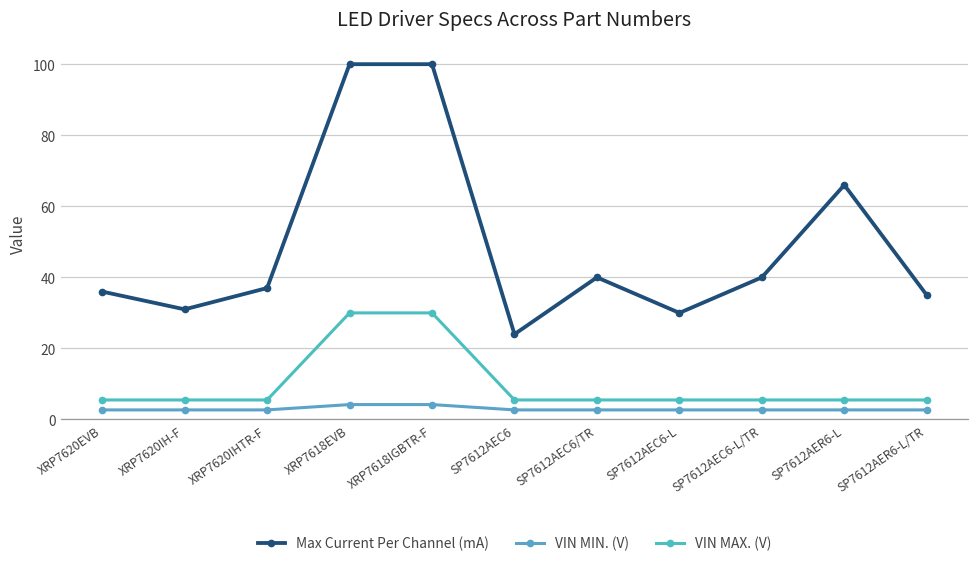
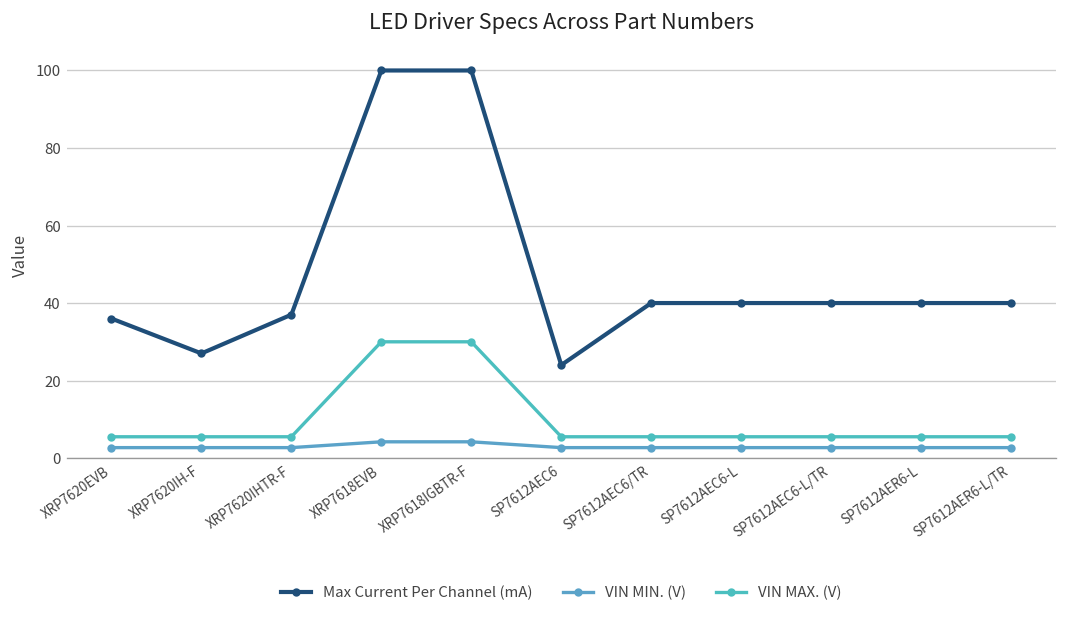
Max Current Per Channel (mA), XRP7620IH-F: 31 -> 27
Max Current Per Channel (mA), SP7612AEC6-L: 30 -> 40
Max Current Per Channel (mA), SP7612AER6-L: 66 -> 40
Max Current Per Channel (mA), SP7612AER6-L/TR: 35 -> 40
